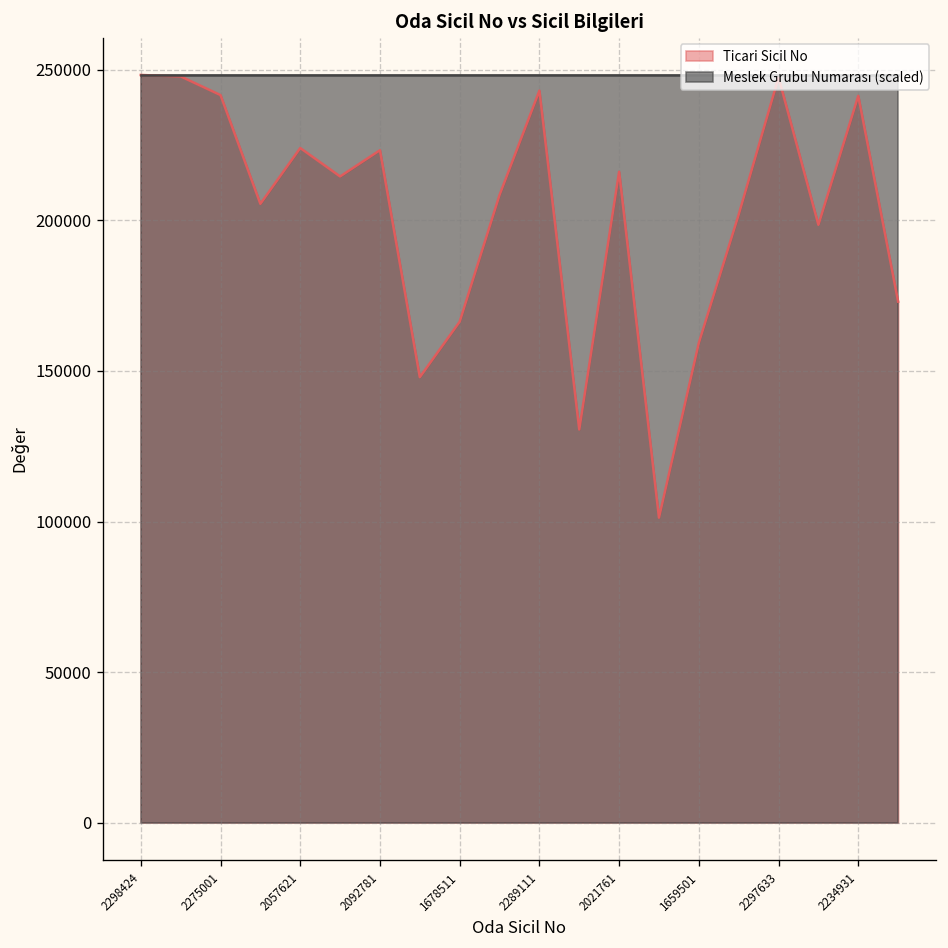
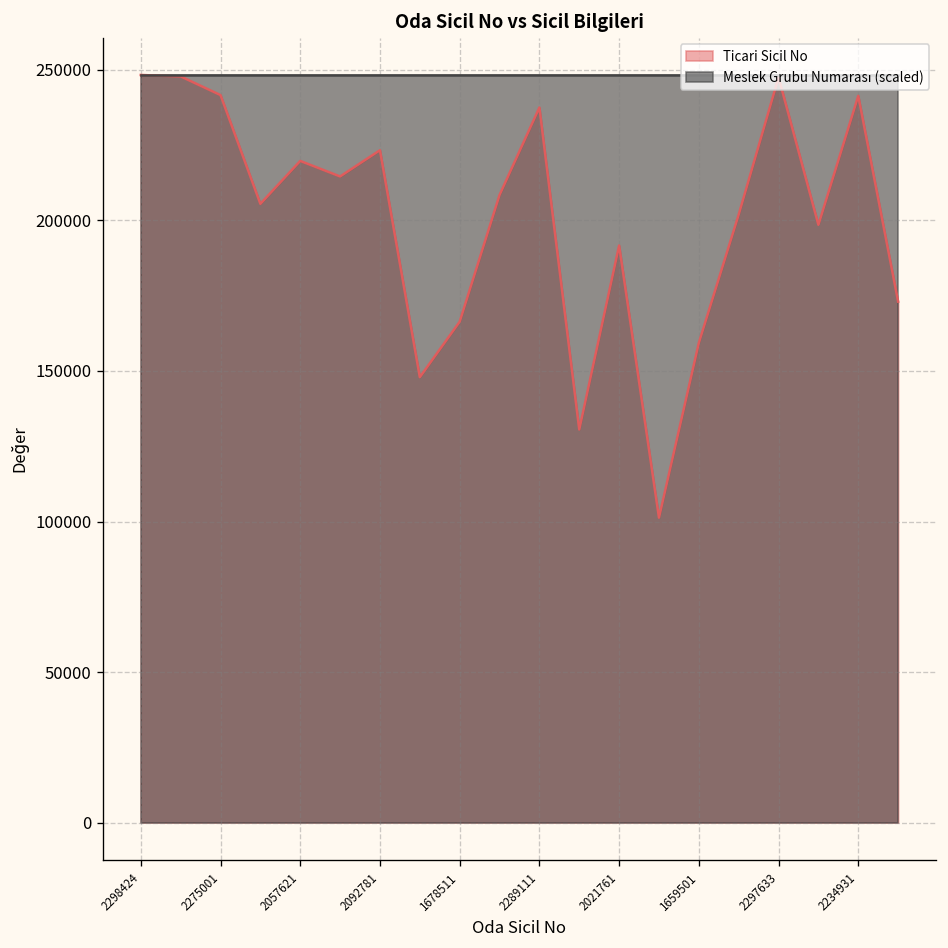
Ticari Sicil No, 2057621: 224000 -> 220000
Ticari Sicil No, 2289111: 243000 -> 238000
Ticari Sicil No, 2021761: 216000 -> 192000
